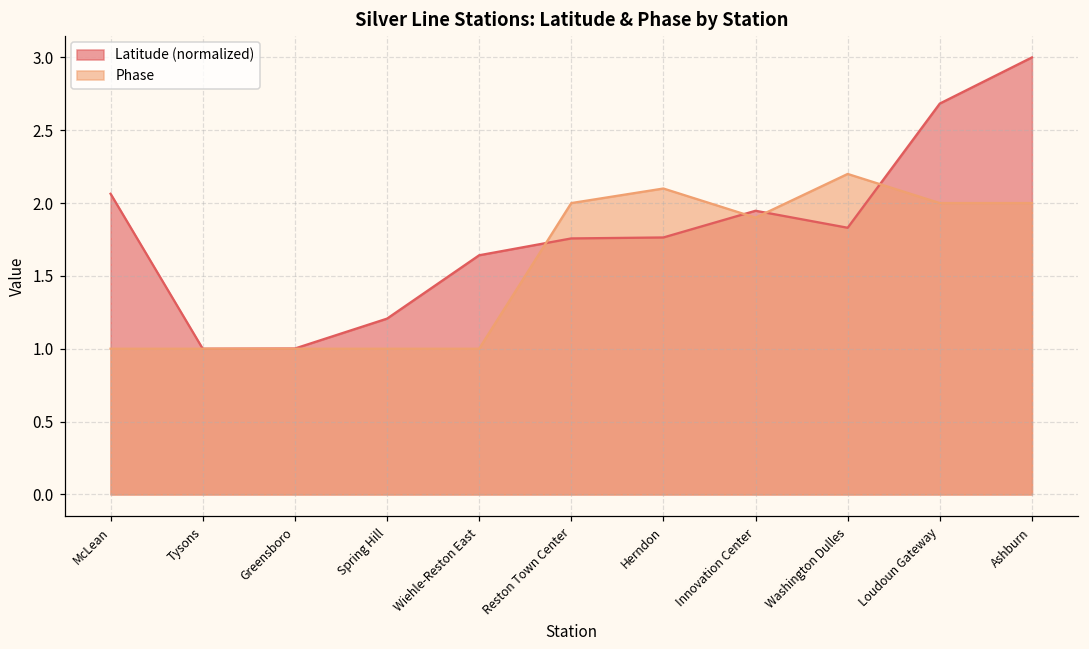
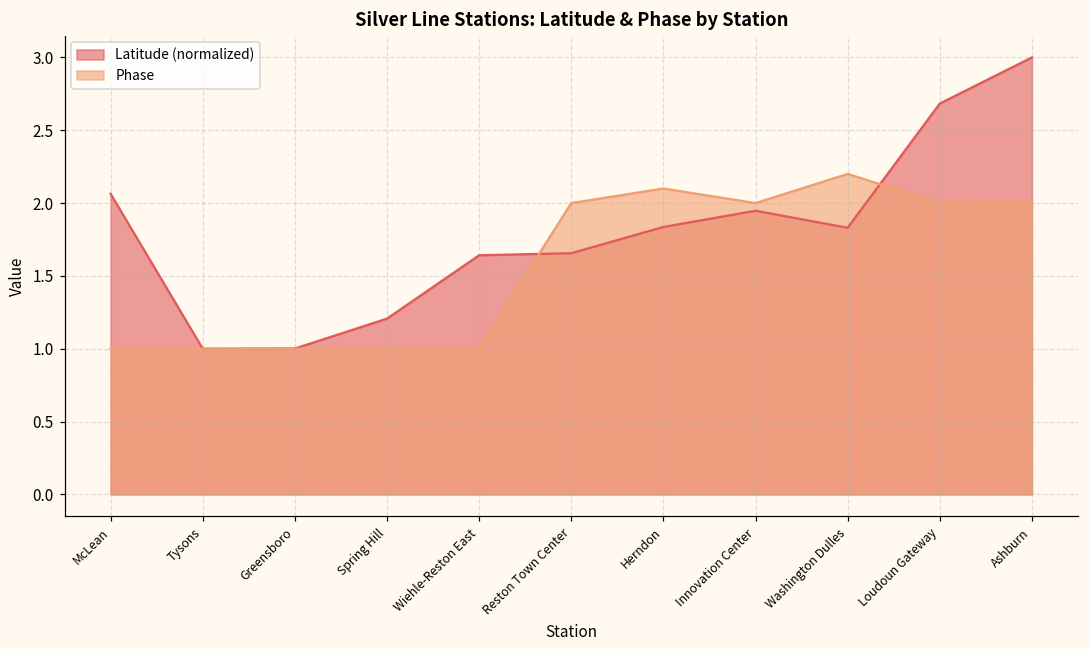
Latitude (normalized), Reston Town Center: 1.76 -> 1.66
Latitude (normalized), Herndon: 1.76 -> 1.84
Phase, Innovation Center: 1.9 -> 2.0
